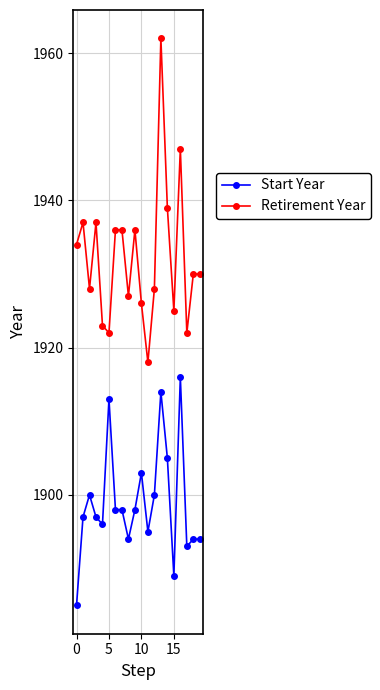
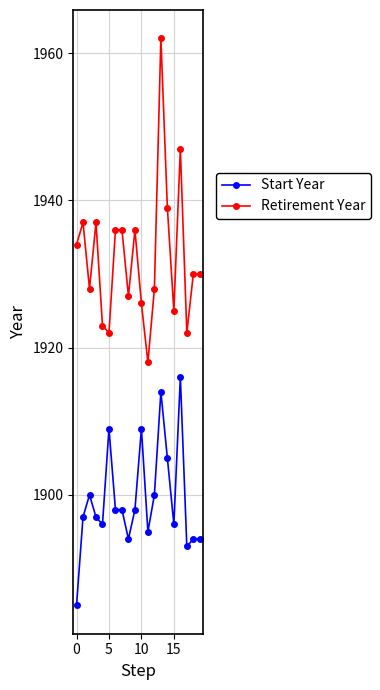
Start Year, 5: 1913 -> 1909
Start Year, 10: 1903 -> 1909
Start Year, 15: 1889 -> 1896
